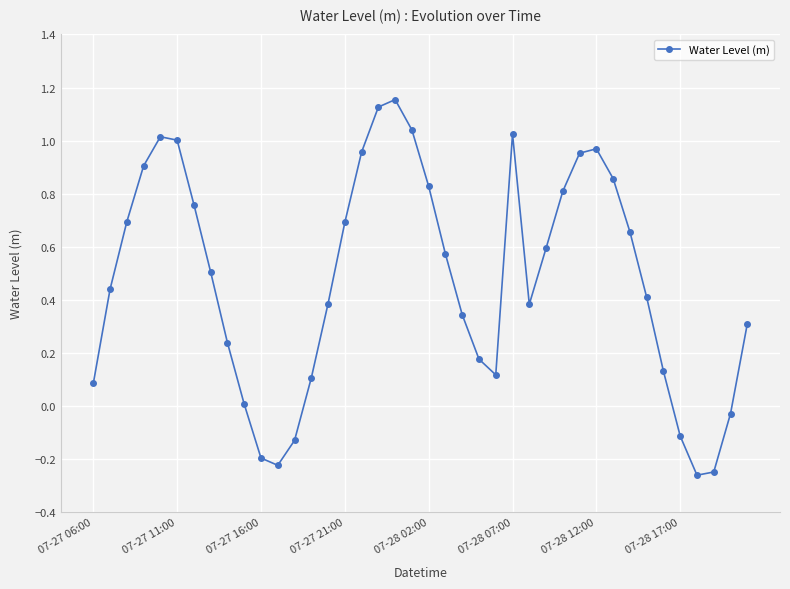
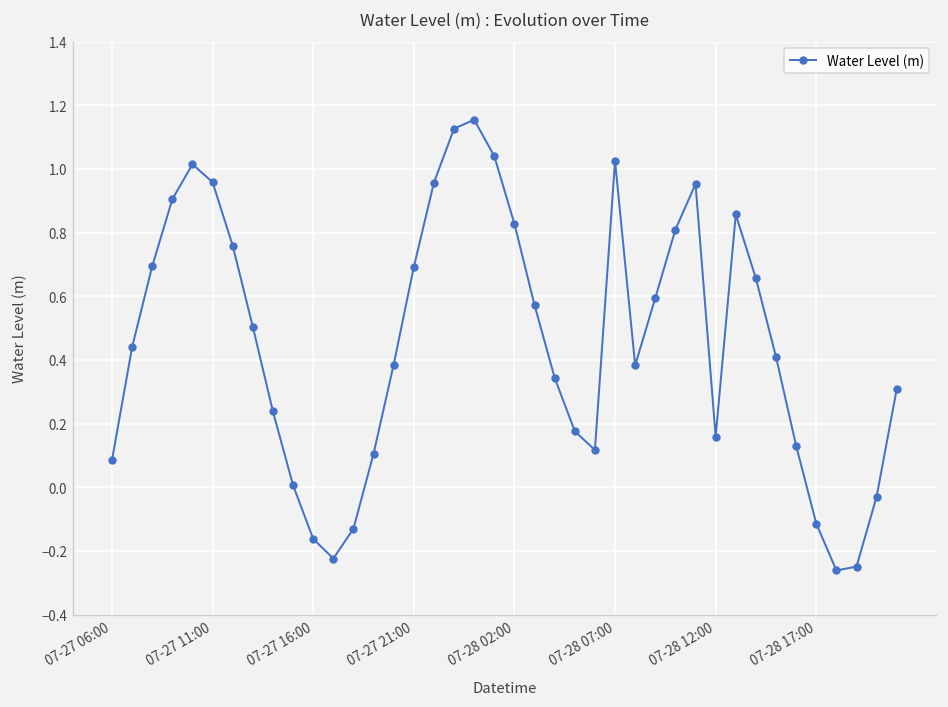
07-27 11:00: 1.00 -> 0.96
07-27 16:00: -0.20 -> -0.16
07-28 12:00: 0.97 -> 0.16
